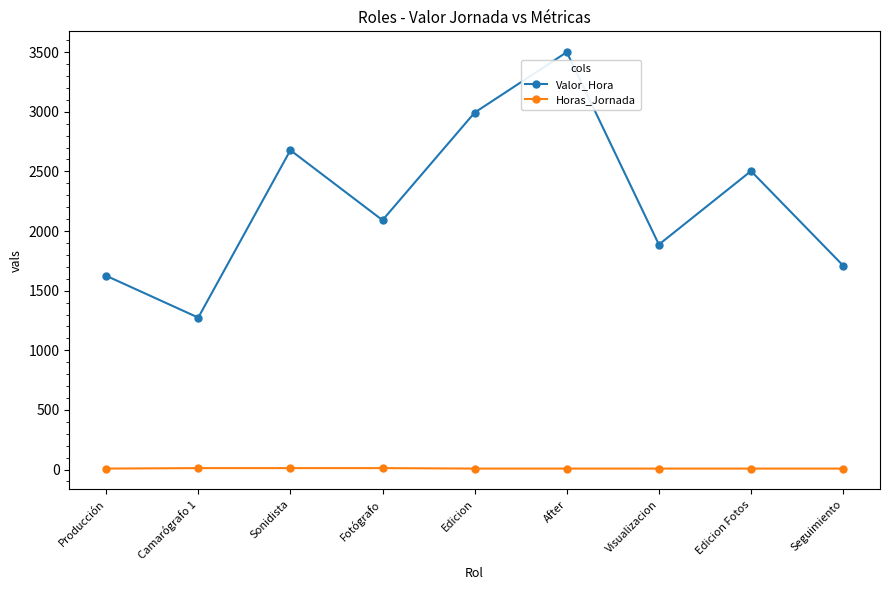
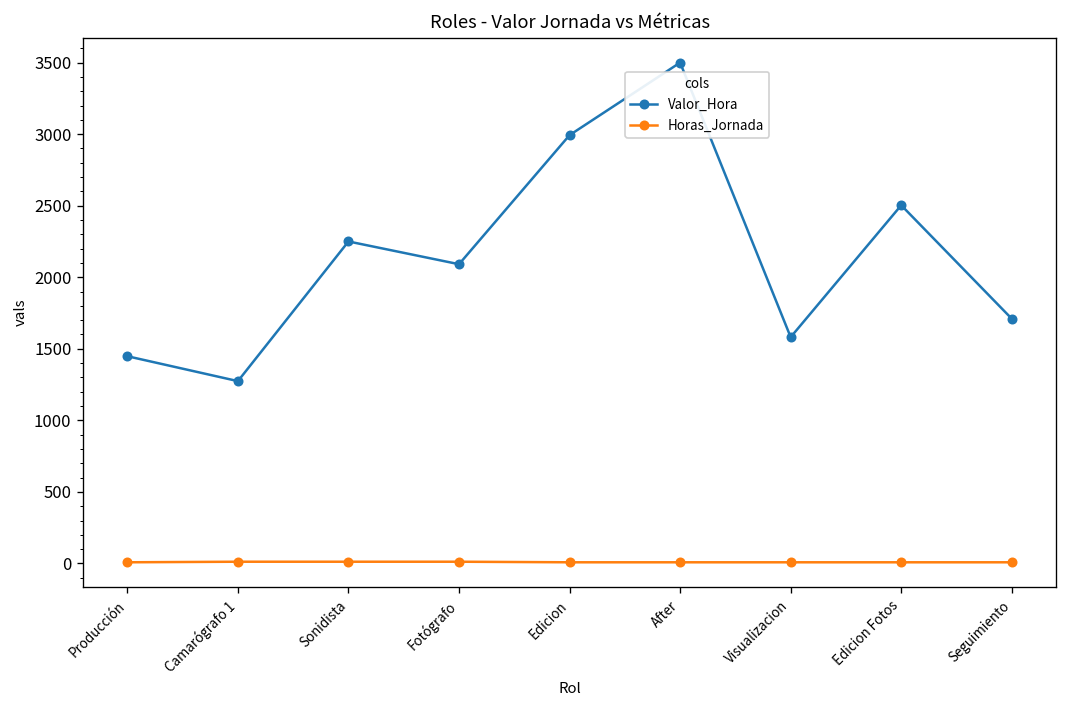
Valor_Hora, Producción: 1630 -> 1450
Valor_Hora, Sonidista: 2680 -> 2250
Valor_Hora, Visualizacion: 1890 -> 1580
